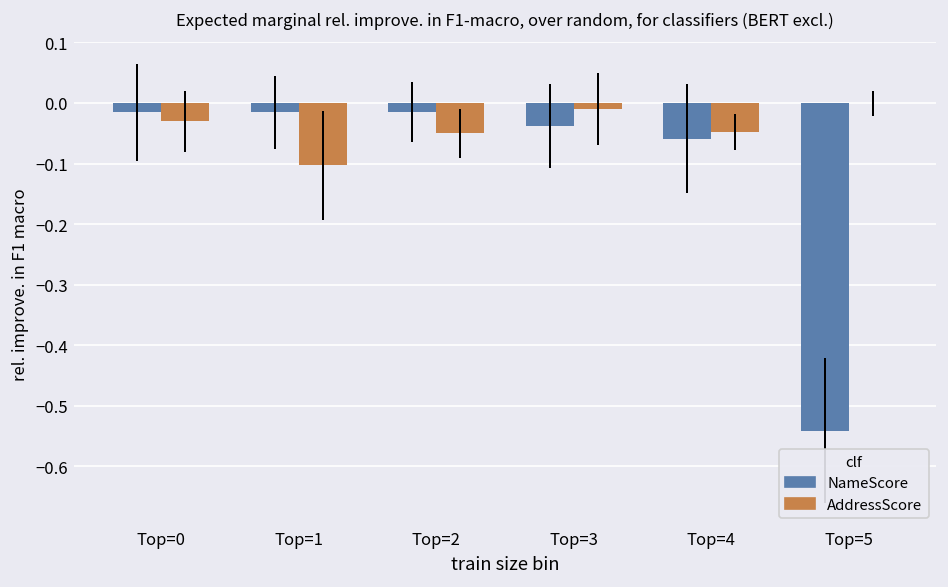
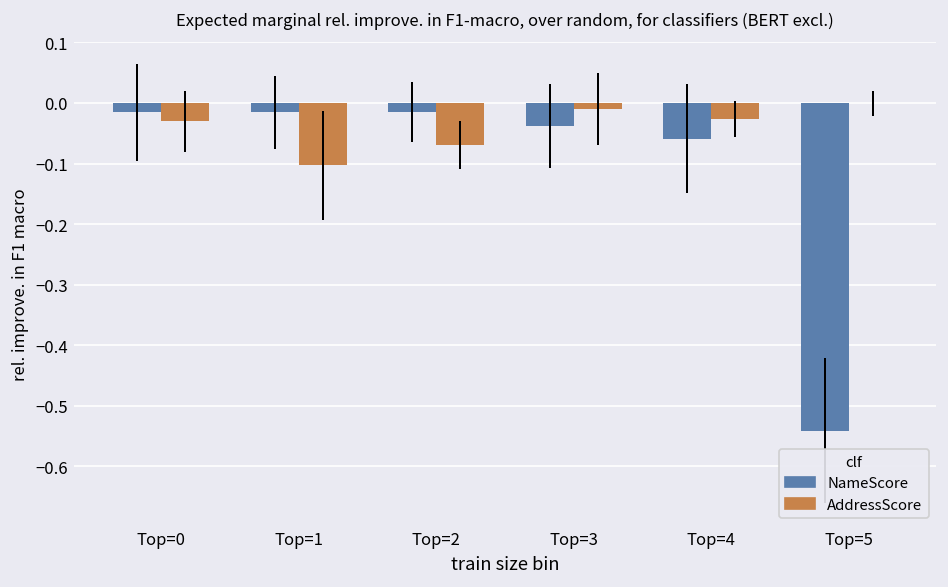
AddressScore, Top=2: -0.05 -> -0.07
AddressScore, Top=4: -0.05 -> -0.03
